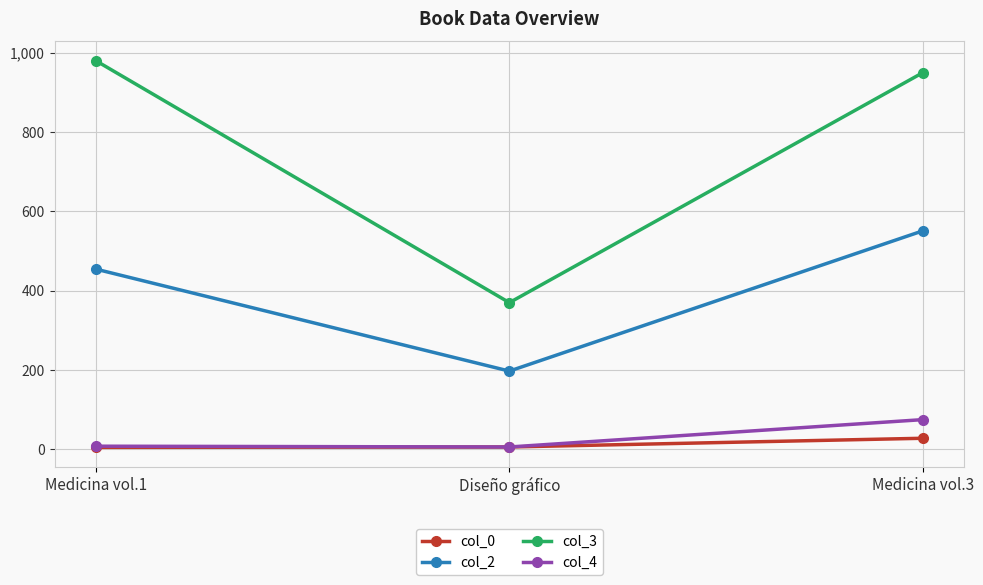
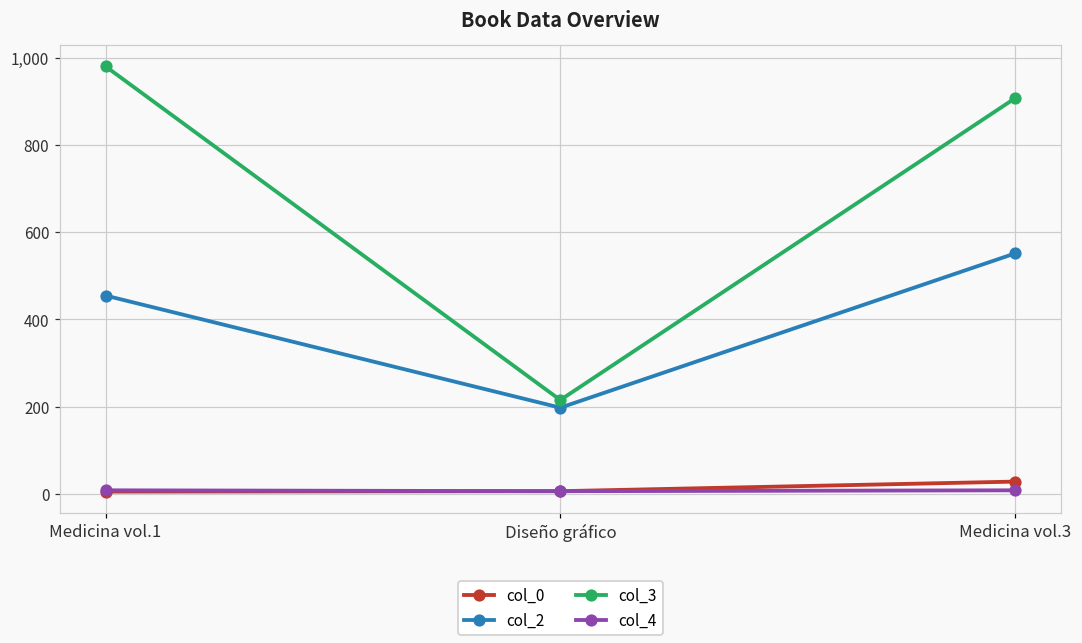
col_3, Diseño gráfico: 370 -> 220
col_3, Medicina vol.3: 950 -> 910
col_4, Medicina vol.3: 80 -> 10
